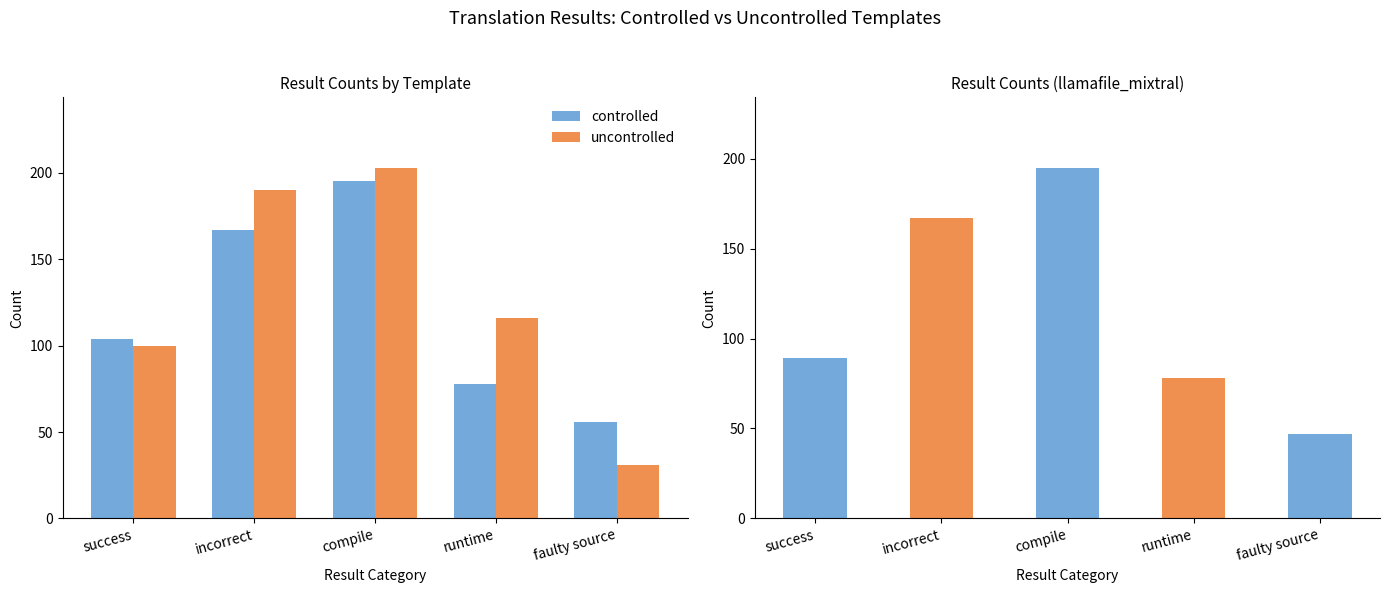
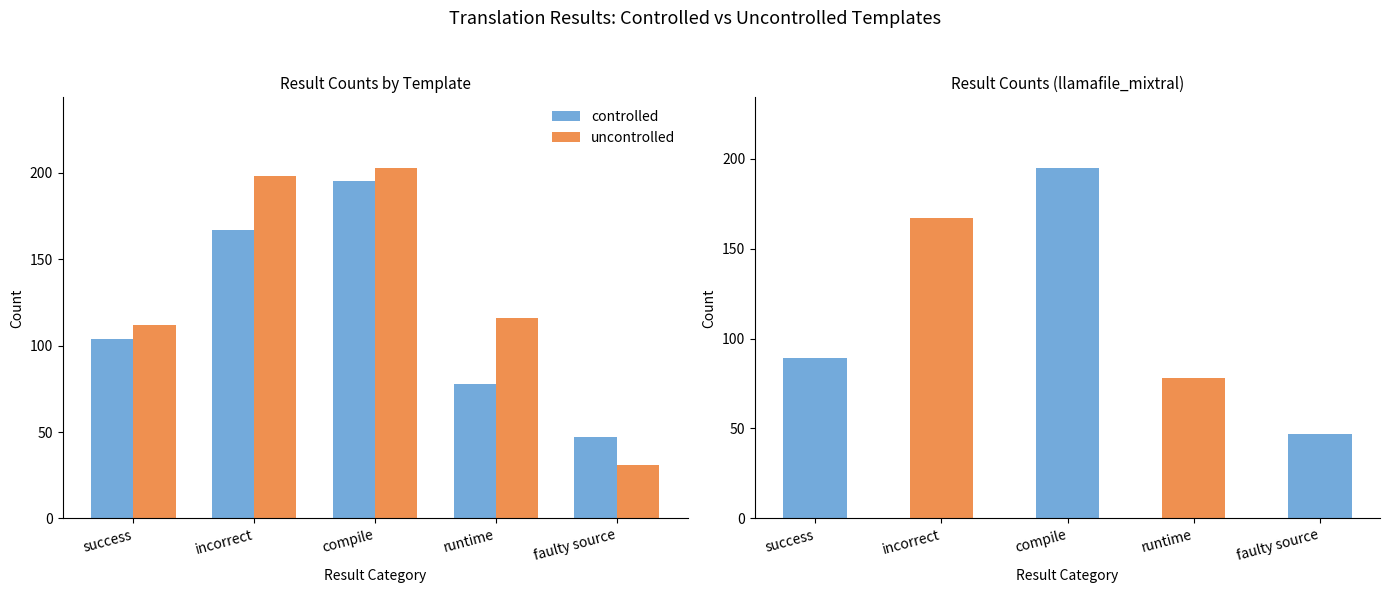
Result Counts by Template, uncontrolled, success: 100 -> 112
Result Counts by Template, uncontrolled, incorrect: 190 -> 198
Result Counts by Template, controlled, faulty source: 56 -> 47
